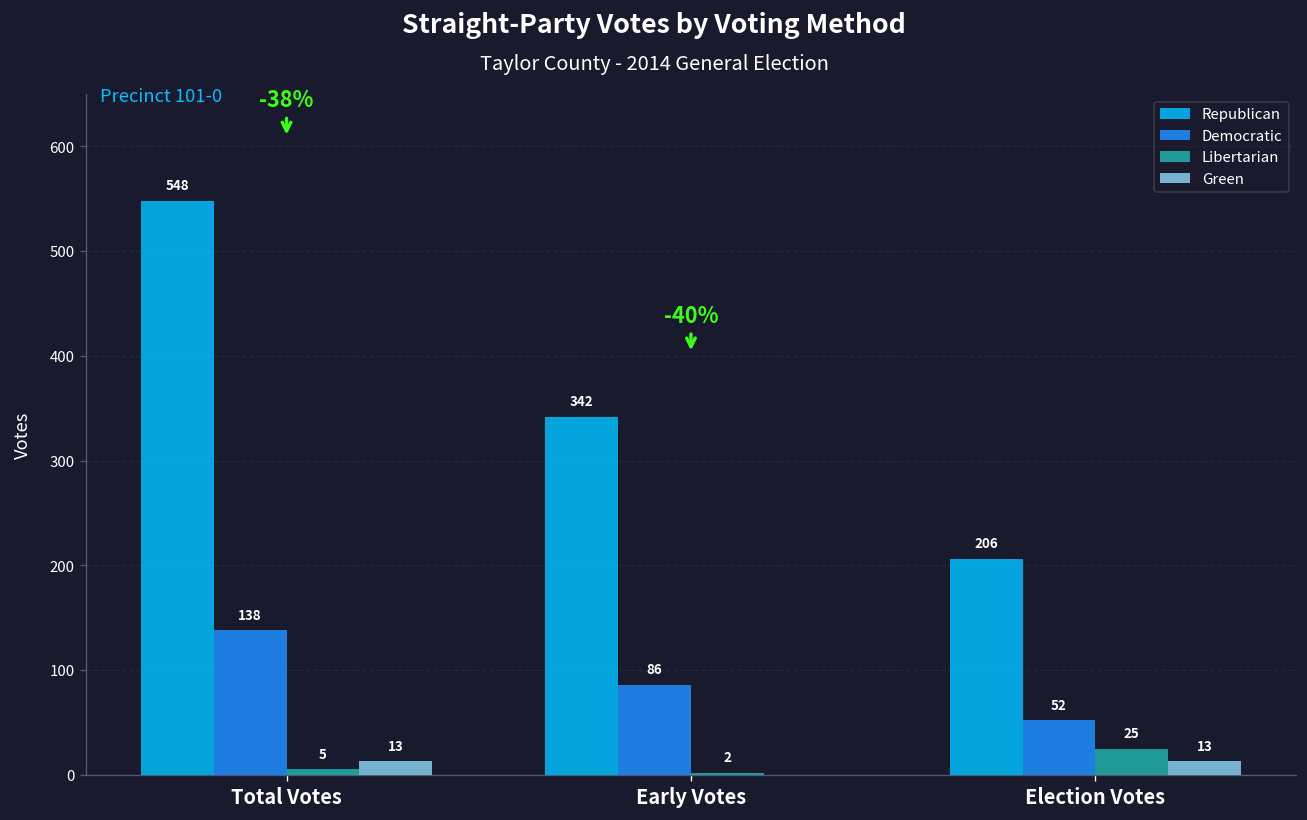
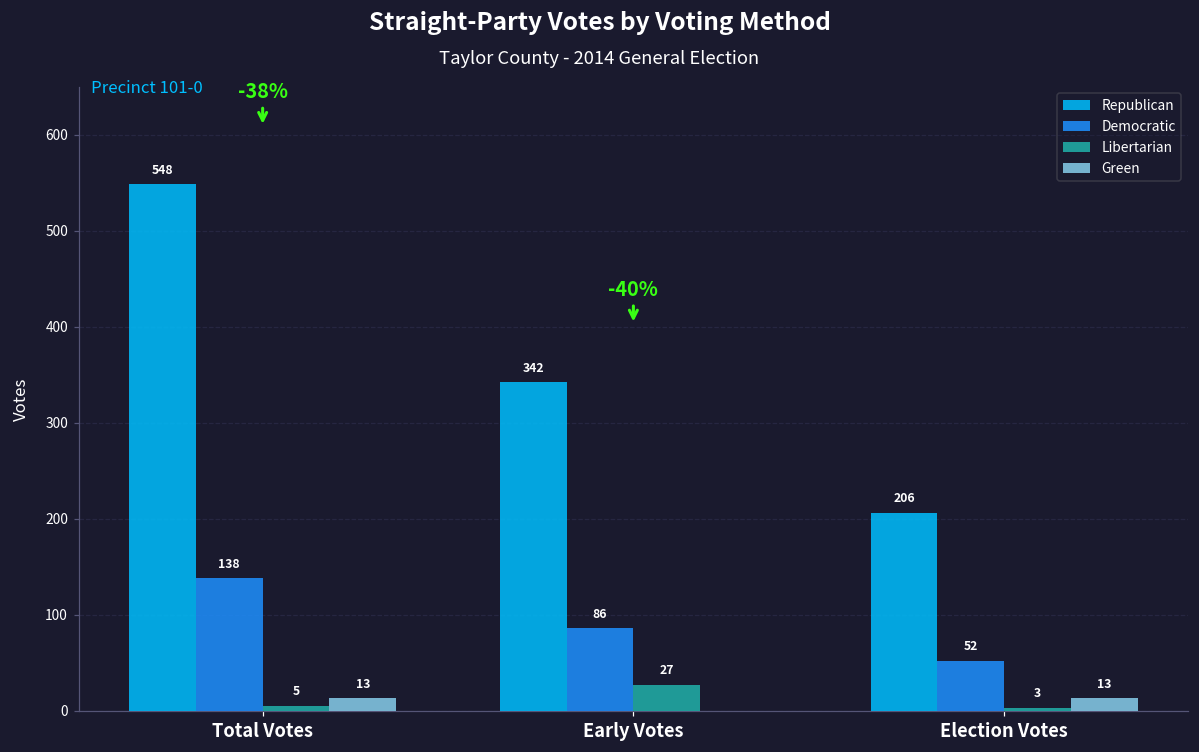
Libertarian, Early Votes: 2 -> 27
Libertarian, Election Votes: 25 -> 3
